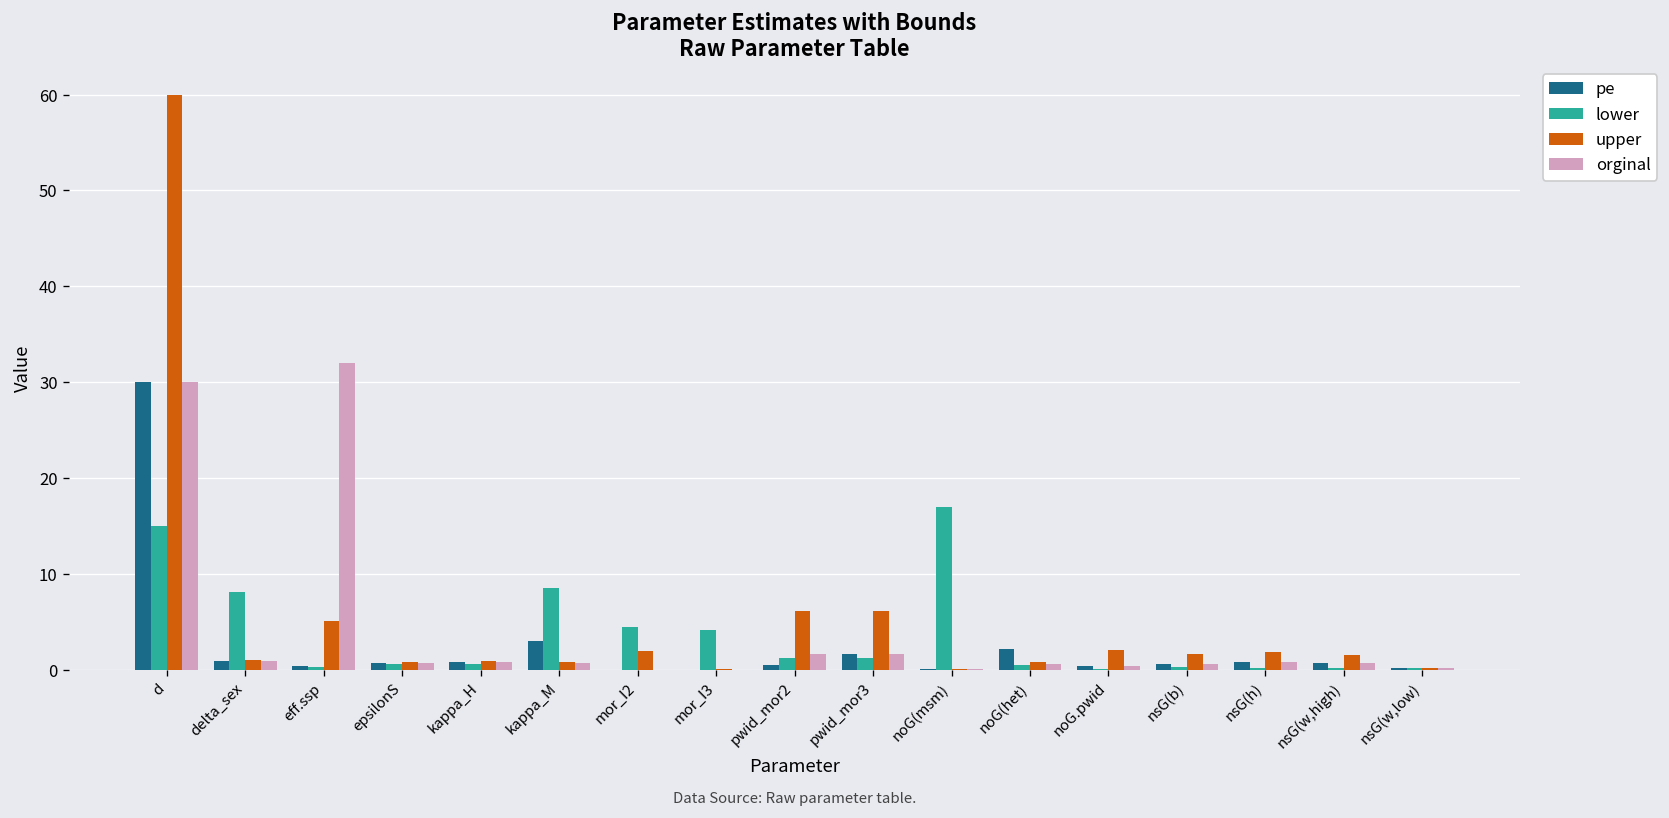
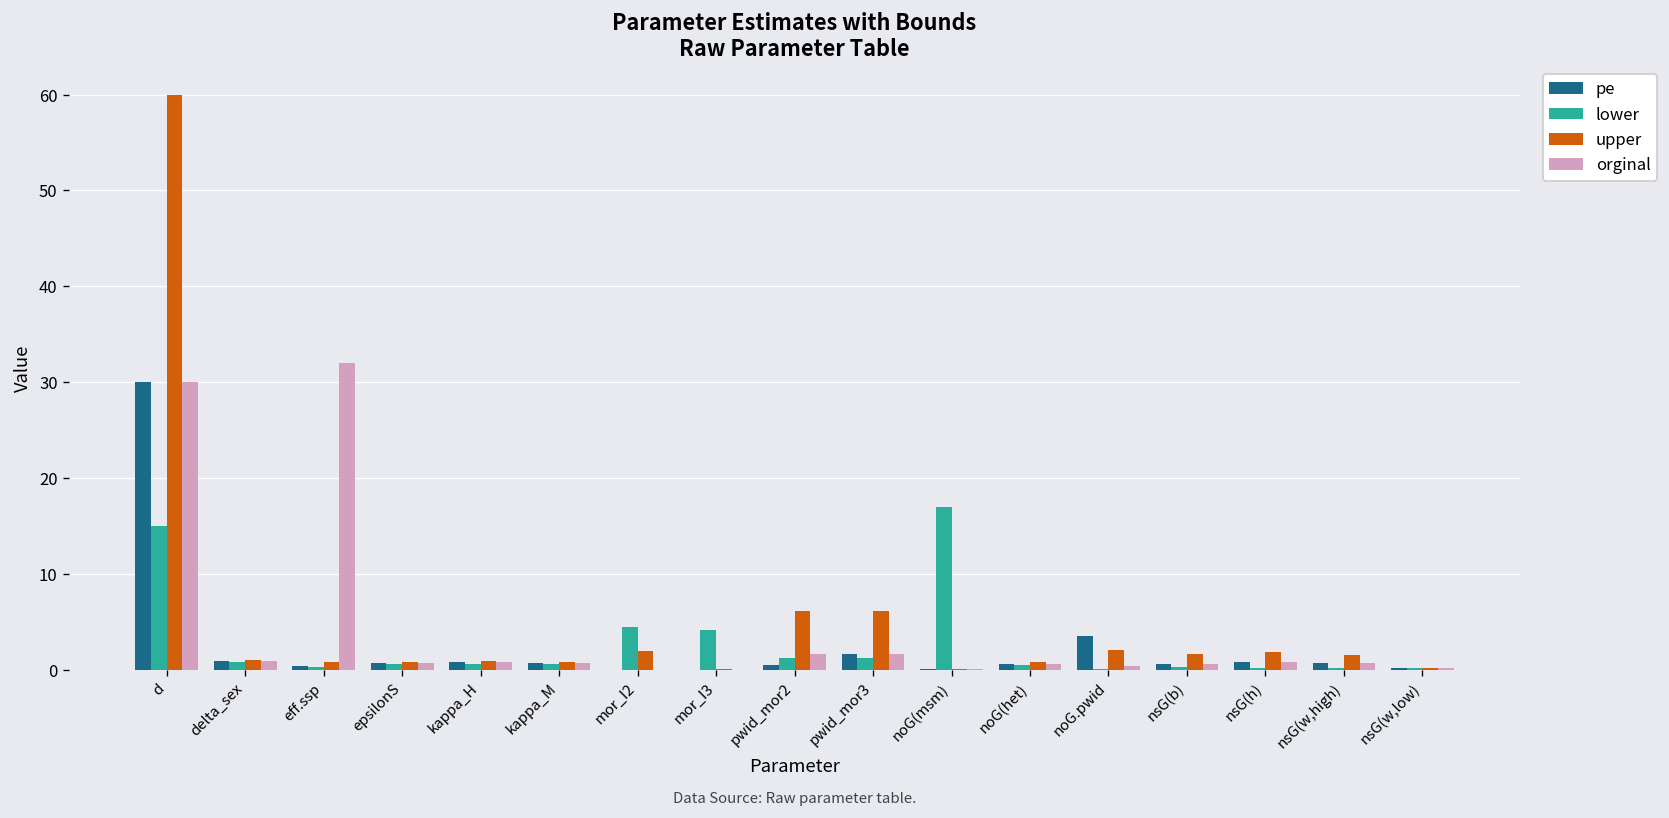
lower, delta_sex: 8 -> 1
upper, eff.ssp: 5 -> 1
pe, kappa_M: 3 -> 1
lower, kappa_M: 9 -> 1
pe, noG(het): 2 -> 1
pe, noG.pwid: 0 -> 4
